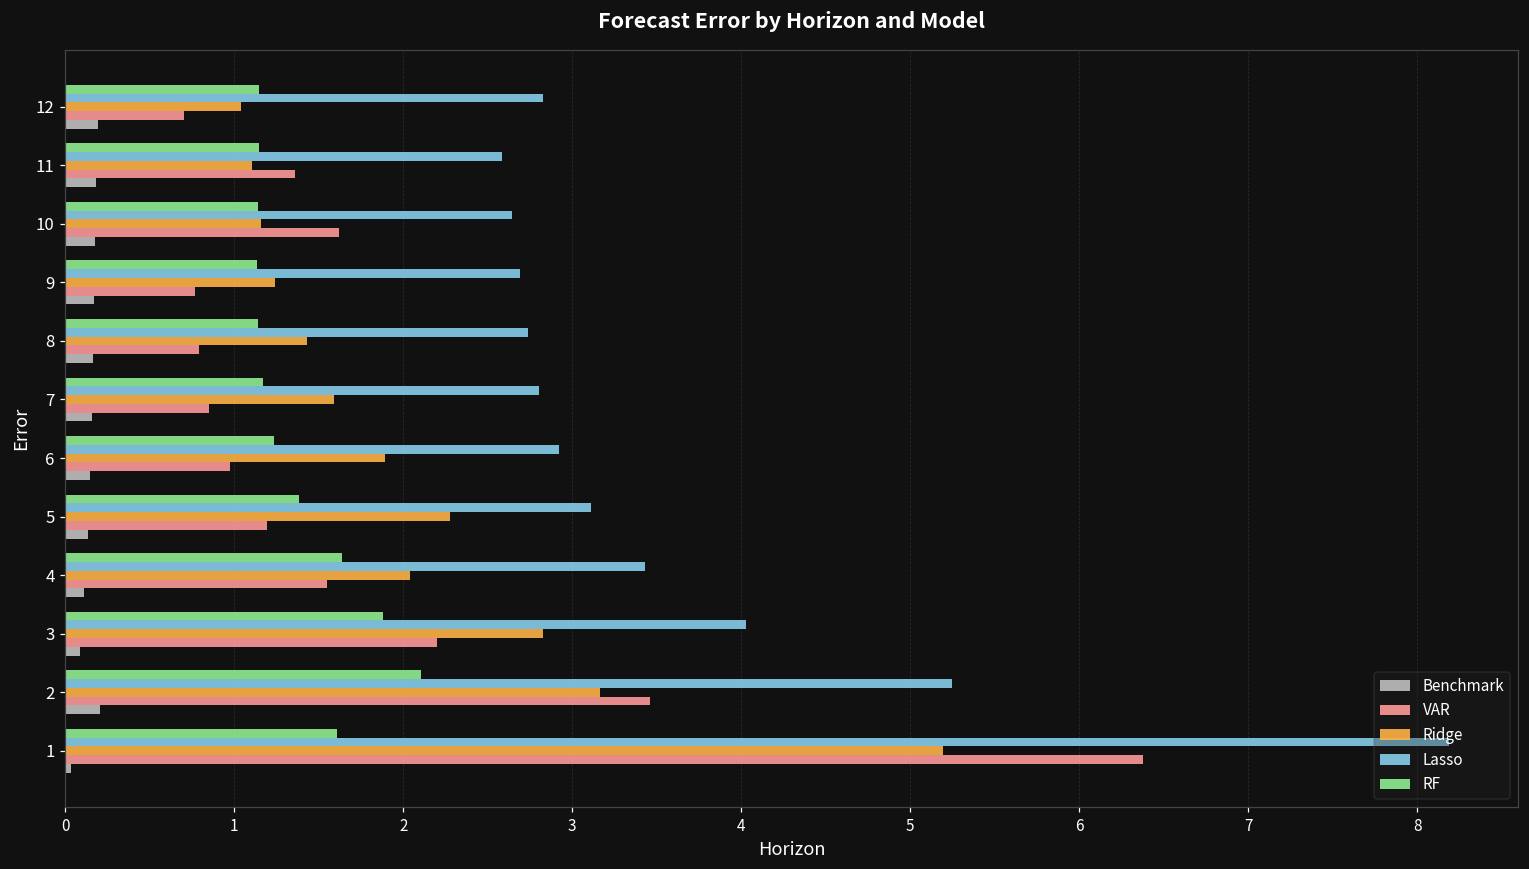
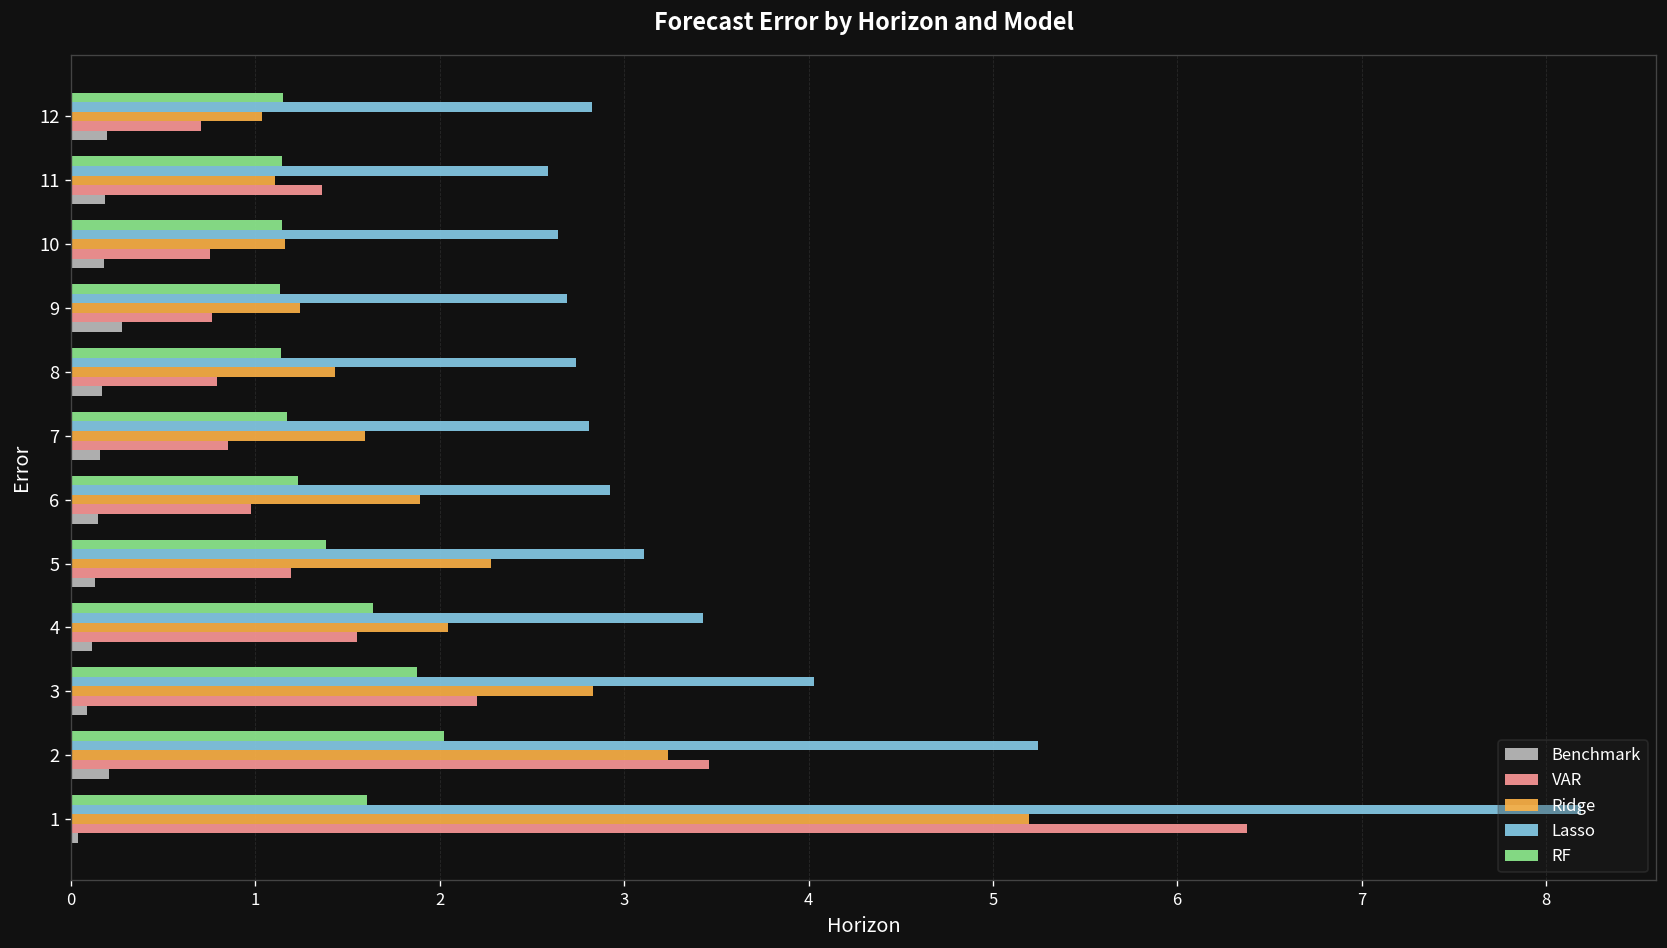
VAR, 10: 1.62 -> 0.75
Benchmark, 9: 0.17 -> 0.28
RF, 2: 2.10 -> 2.02
Ridge, 2: 3.17 -> 3.24
